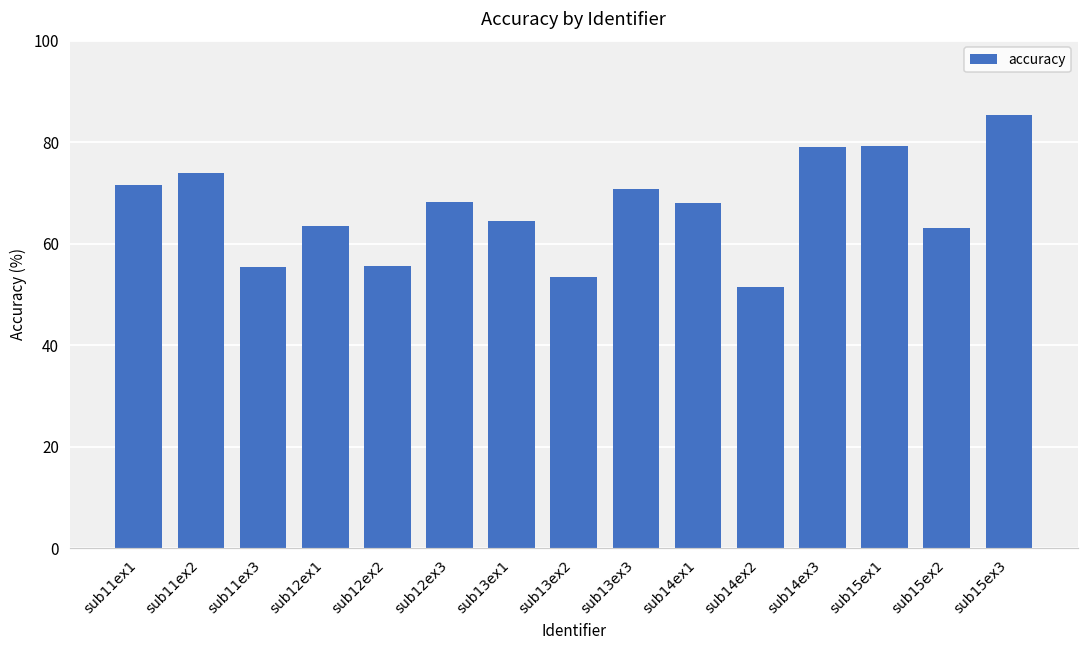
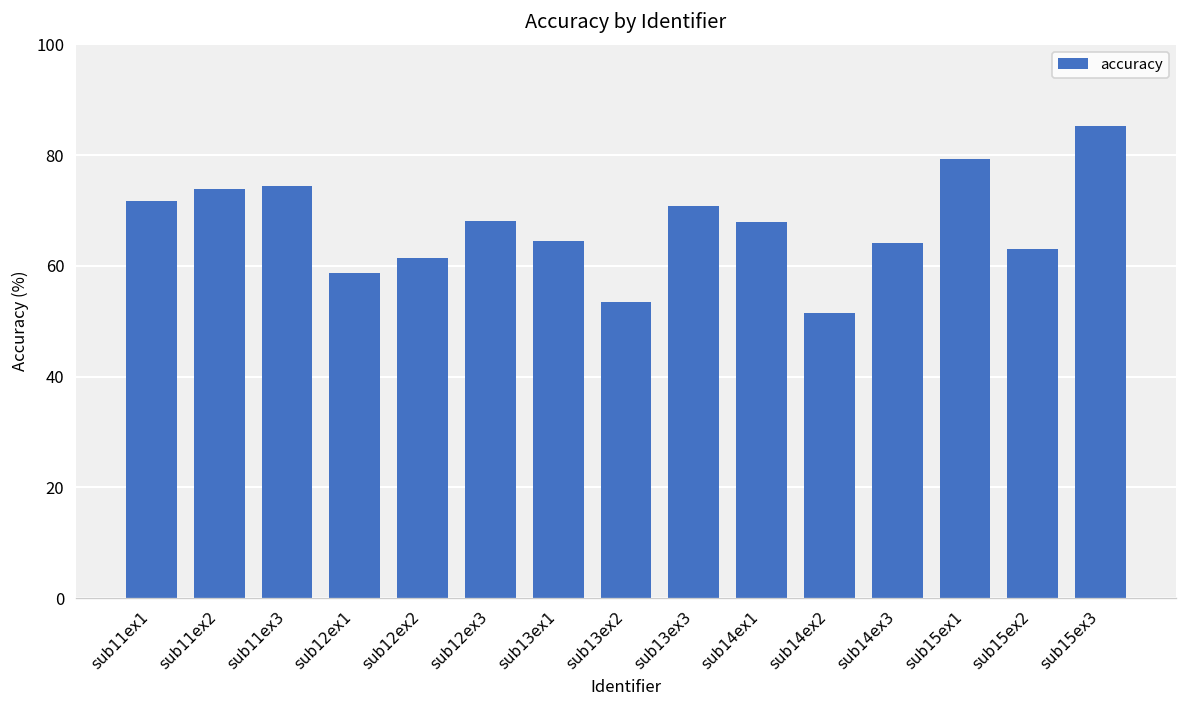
sub11ex3: 55 -> 74
sub12ex1: 64 -> 59
sub12ex2: 56 -> 61
sub14ex3: 79 -> 64
